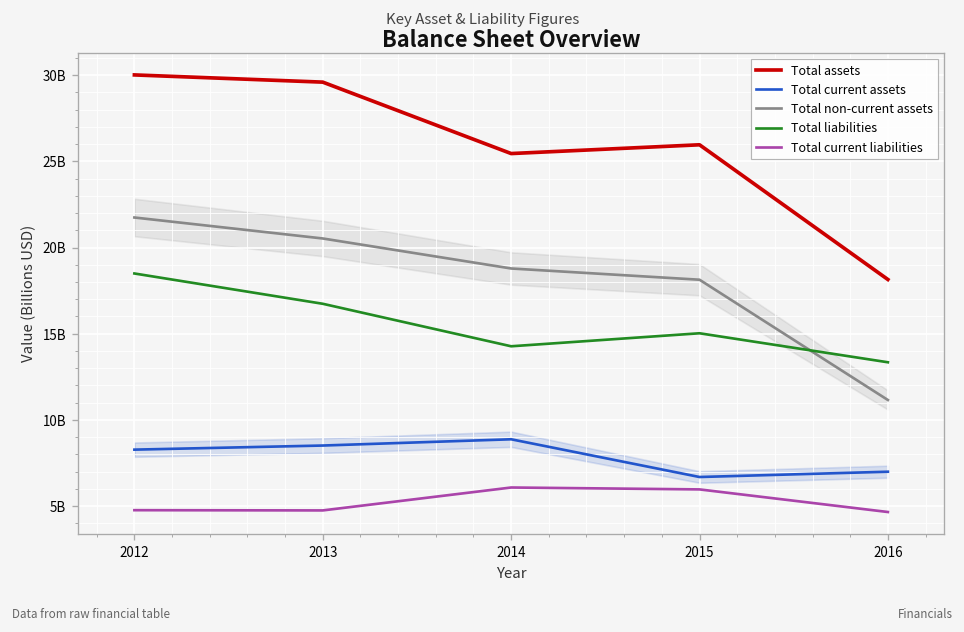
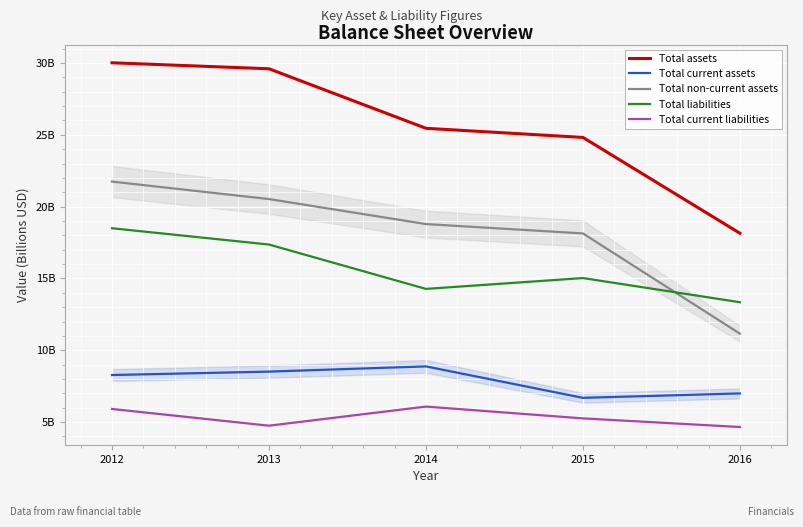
Total current liabilities, 2012: 4800000000 -> 5900000000
Total liabilities, 2013: 16700000000 -> 17400000000
Total assets, 2015: 26000000000 -> 24800000000
Total current liabilities, 2015: 6000000000 -> 5300000000
